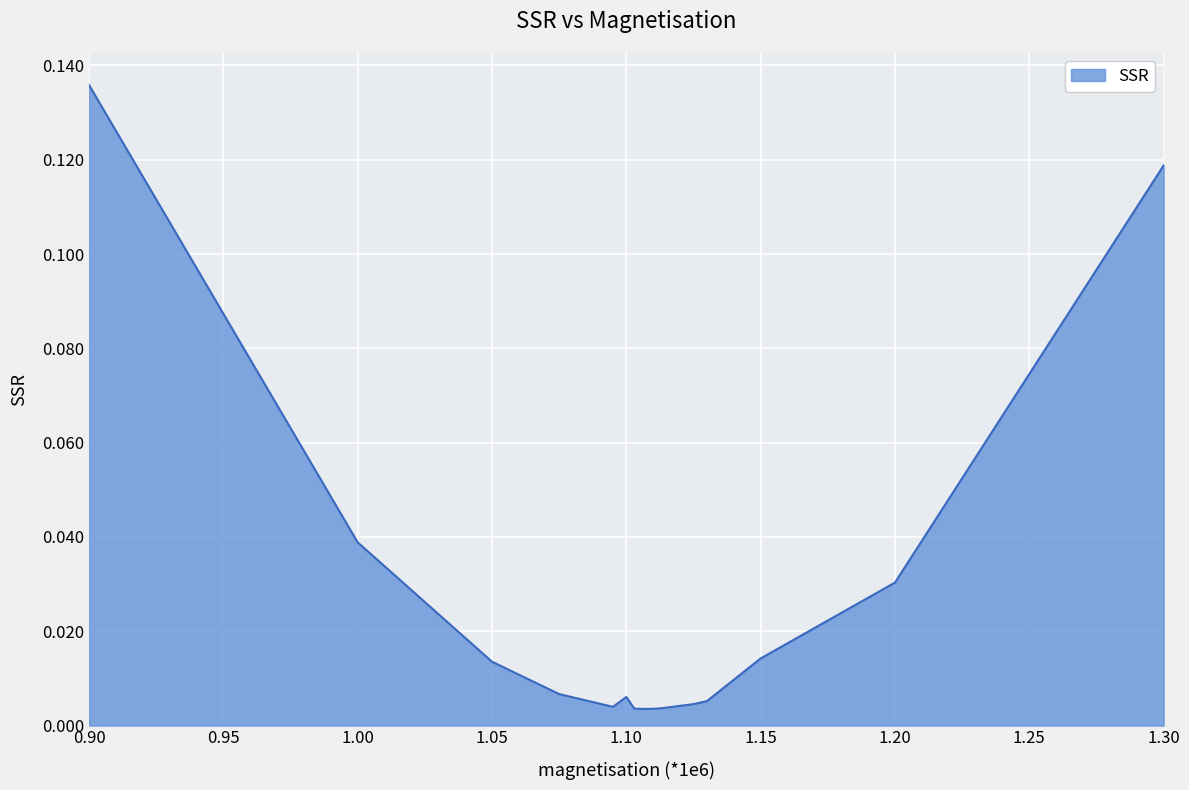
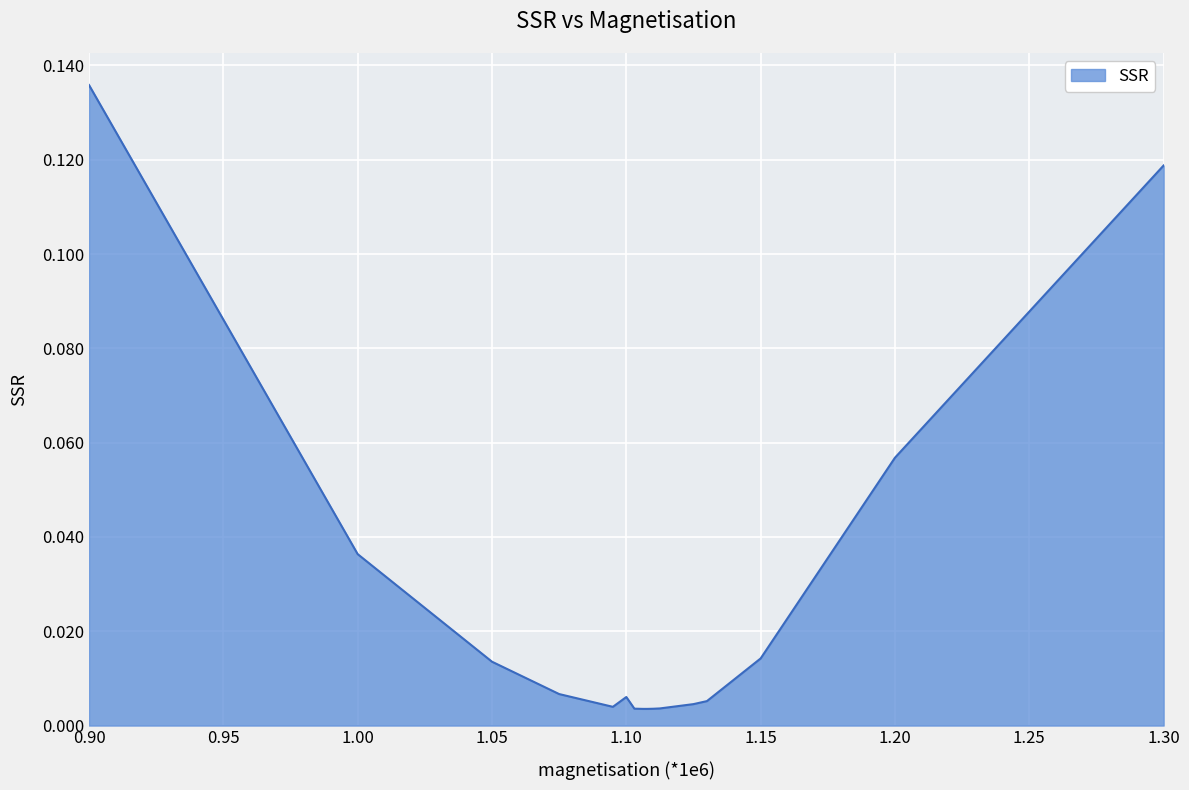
1.00: 0.039 -> 0.036
1.20: 0.030 -> 0.057
